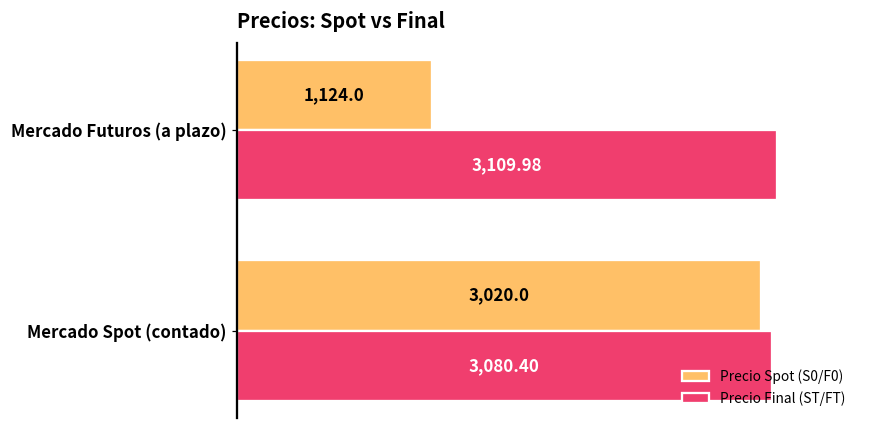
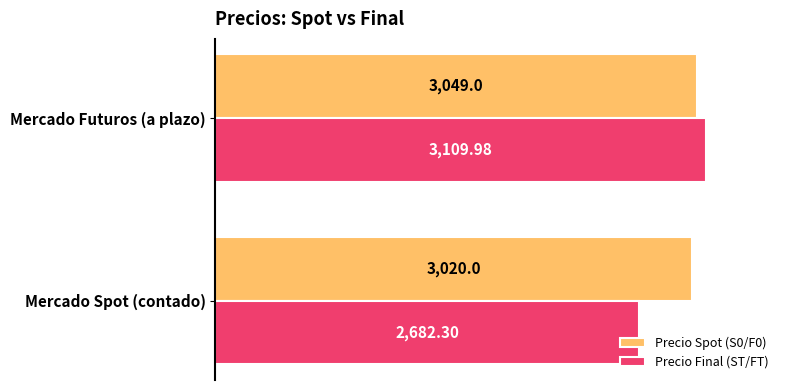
Precio Spot (S0/F0), Mercado Futuros (a plazo): 1,124.0 -> 3,049.0
Precio Final (ST/FT), Mercado Spot (contado): 3,080.40 -> 2,682.30
